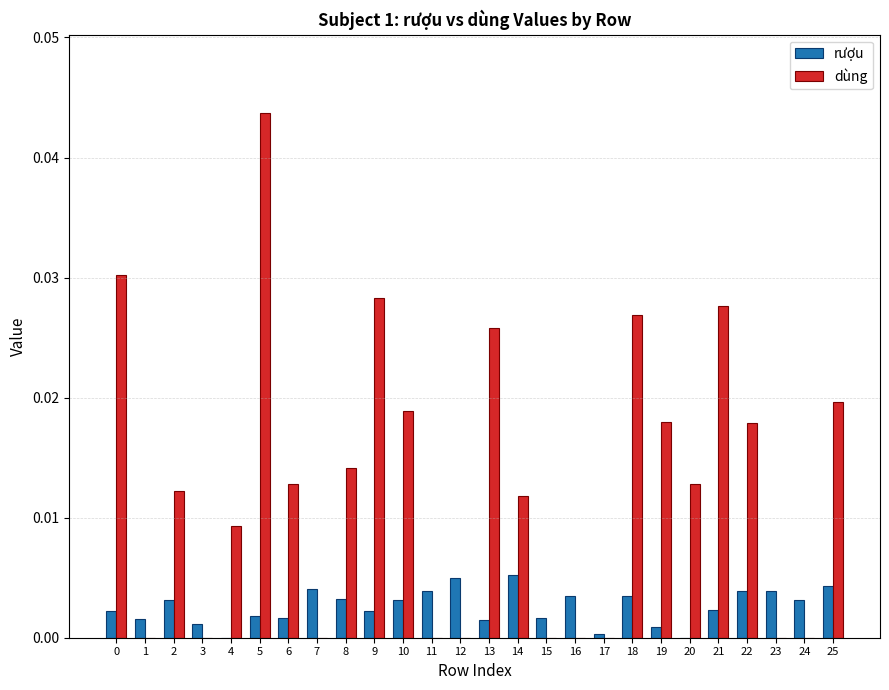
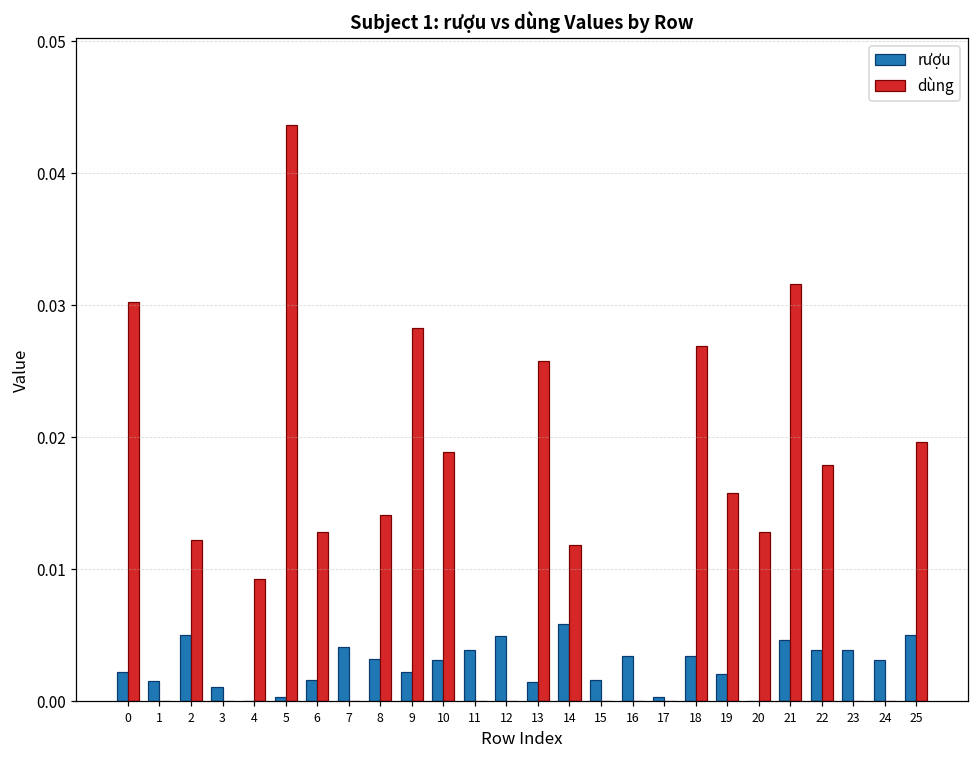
rượu, 2: 0.0032 -> 0.0050
rượu, 5: 0.0018 -> 0.0004
rượu, 14: 0.0052 -> 0.0059
rượu, 19: 0.0009 -> 0.0020
dùng, 19: 0.0180 -> 0.0158
rượu, 21: 0.0023 -> 0.0047
dùng, 21: 0.0277 -> 0.0316
rượu, 25: 0.0043 -> 0.0050
